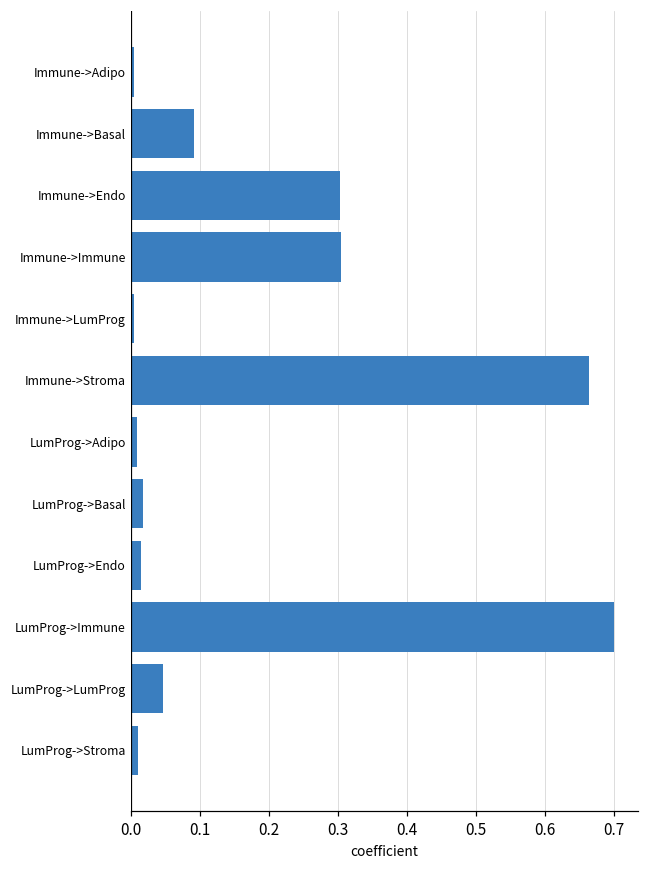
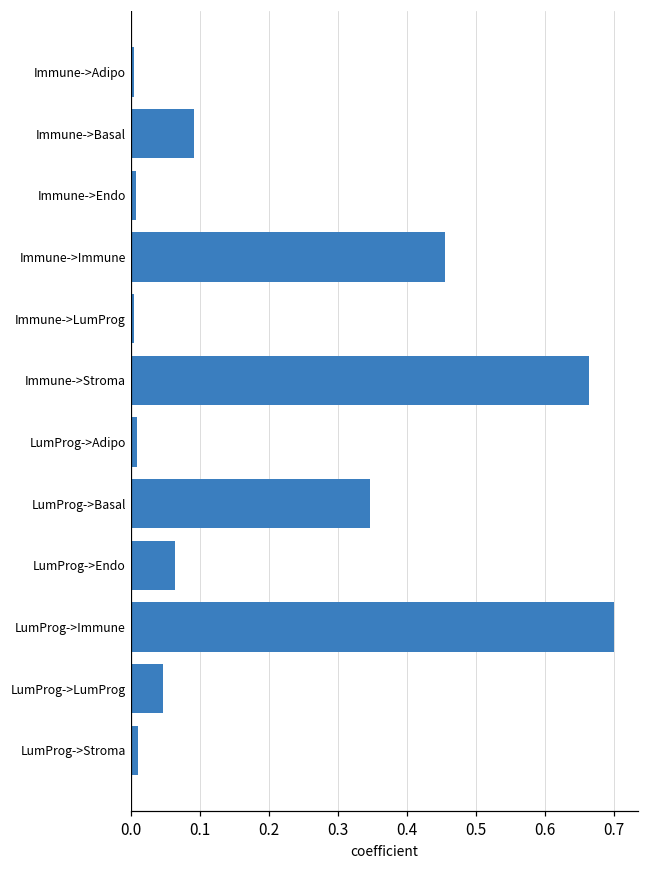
Immune->Endo: 0.30 -> 0.01
Immune->Immune: 0.30 -> 0.46
LumProg->Basal: 0.02 -> 0.35
LumProg->Endo: 0.01 -> 0.06
